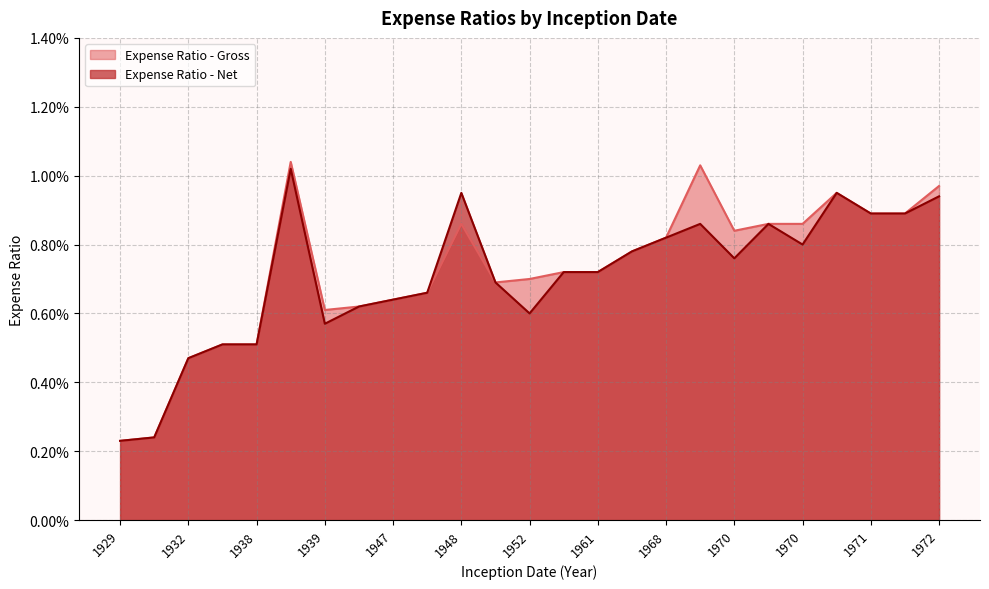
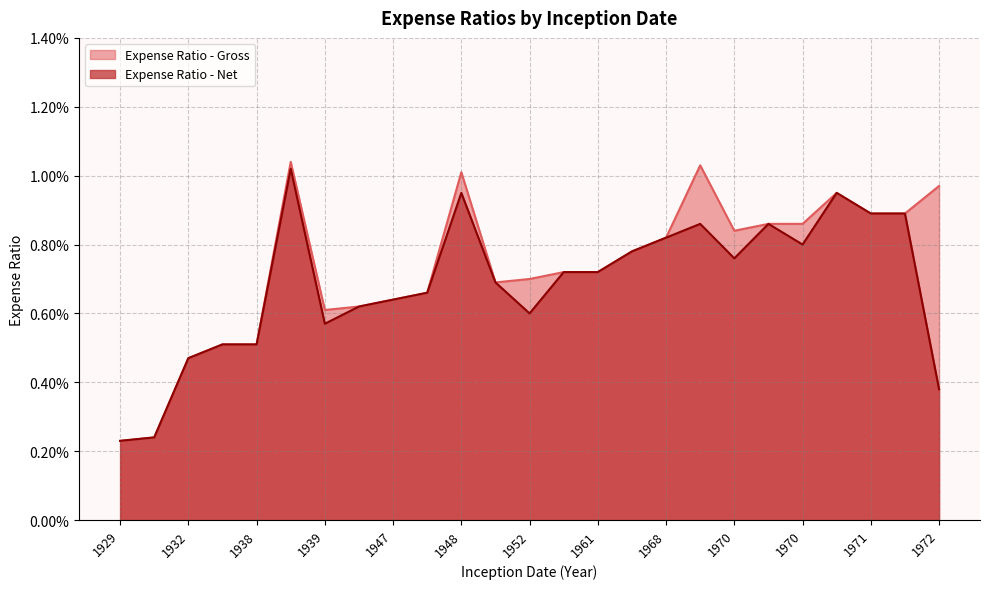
Expense Ratio - Gross, 1948: 0.86% -> 1.01%
Expense Ratio - Net, 1972: 0.94% -> 0.38%
